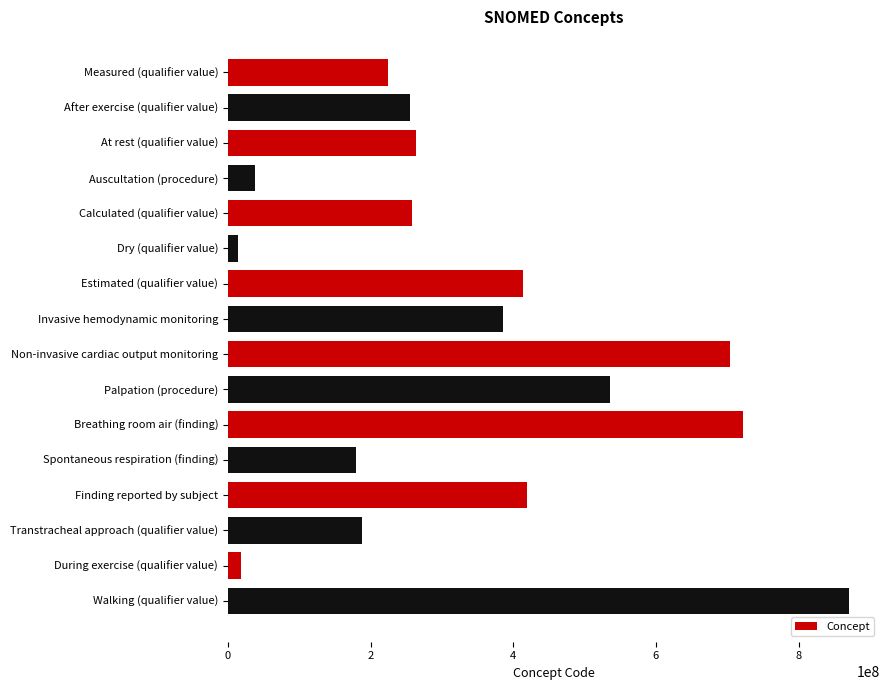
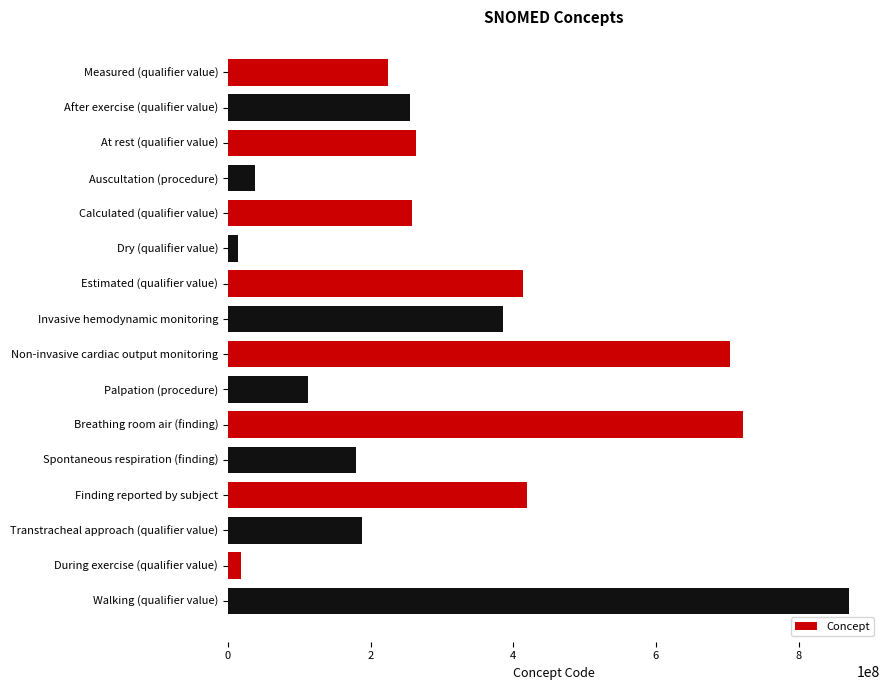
Palpation (procedure): 540000000 -> 110000000
